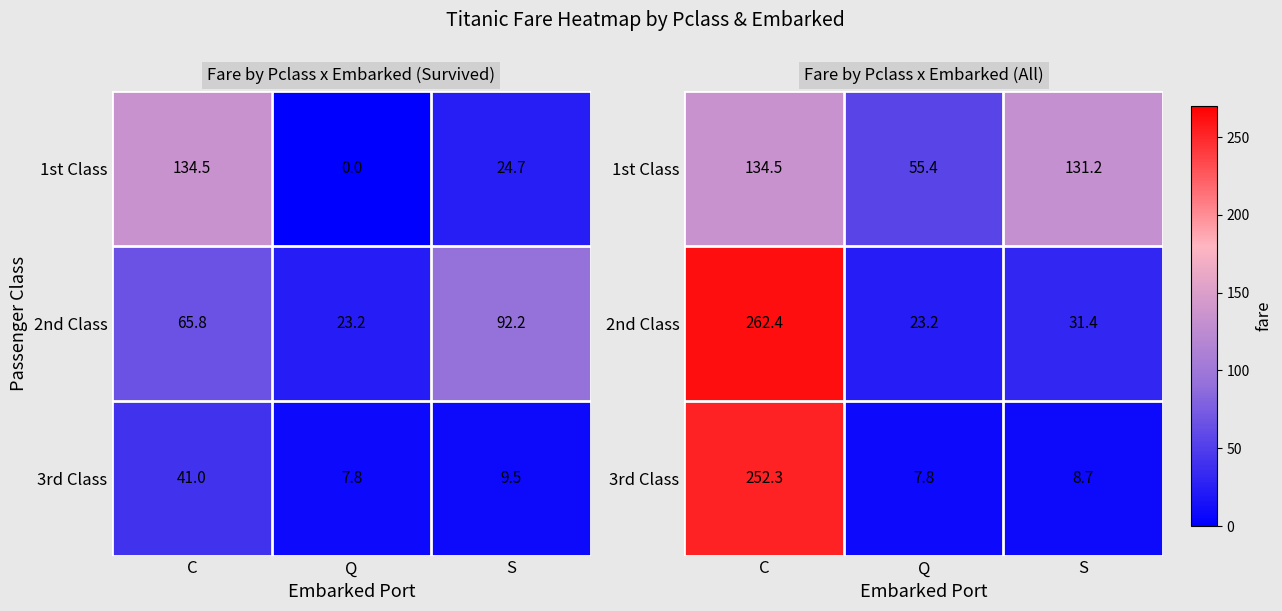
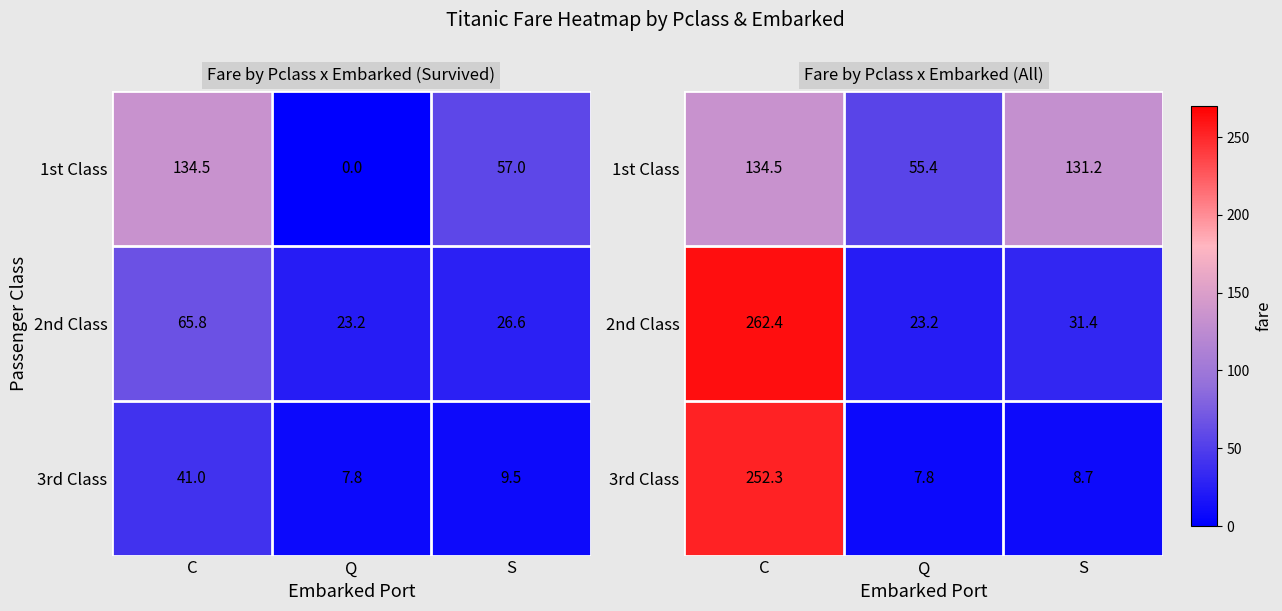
Fare by Pclass x Embarked (Survived), 1st Class, S: 24.7 -> 57.0
Fare by Pclass x Embarked (Survived), 2nd Class, S: 92.2 -> 26.6
